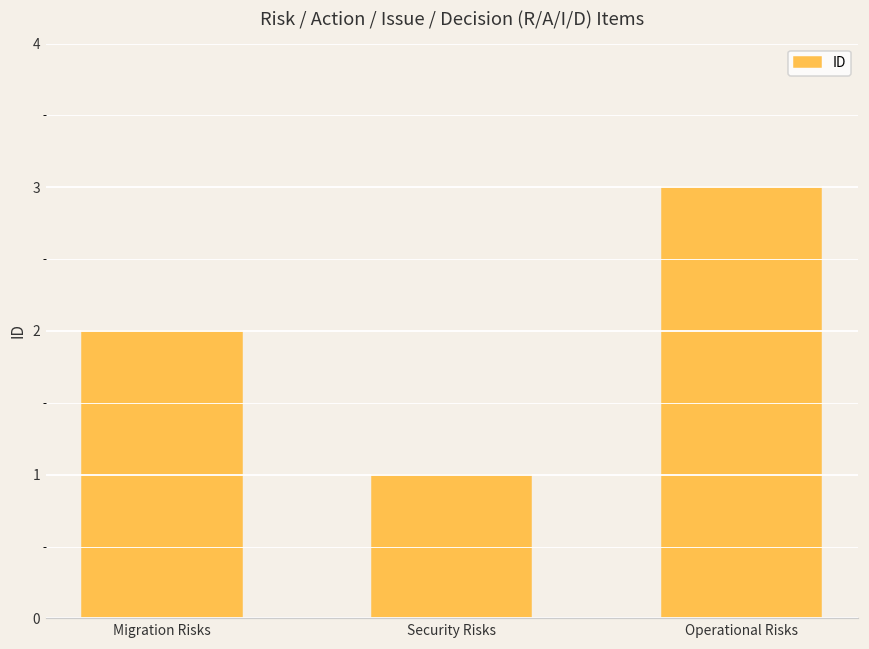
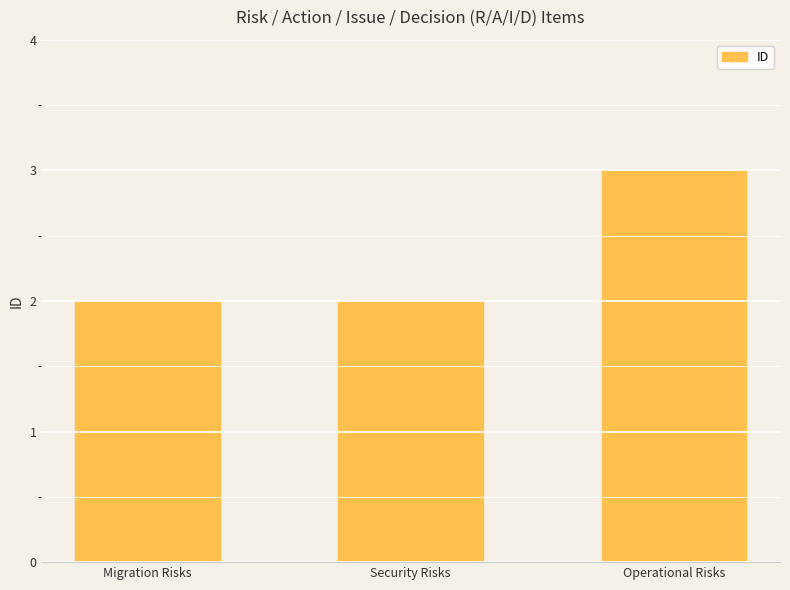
Security Risks: 1 -> 2
